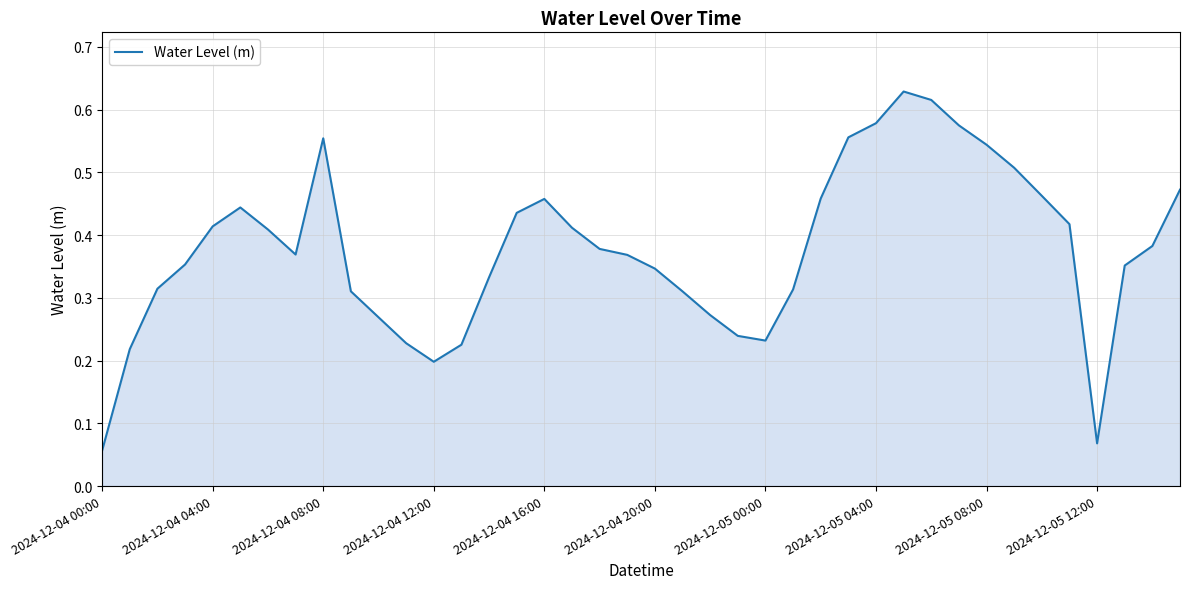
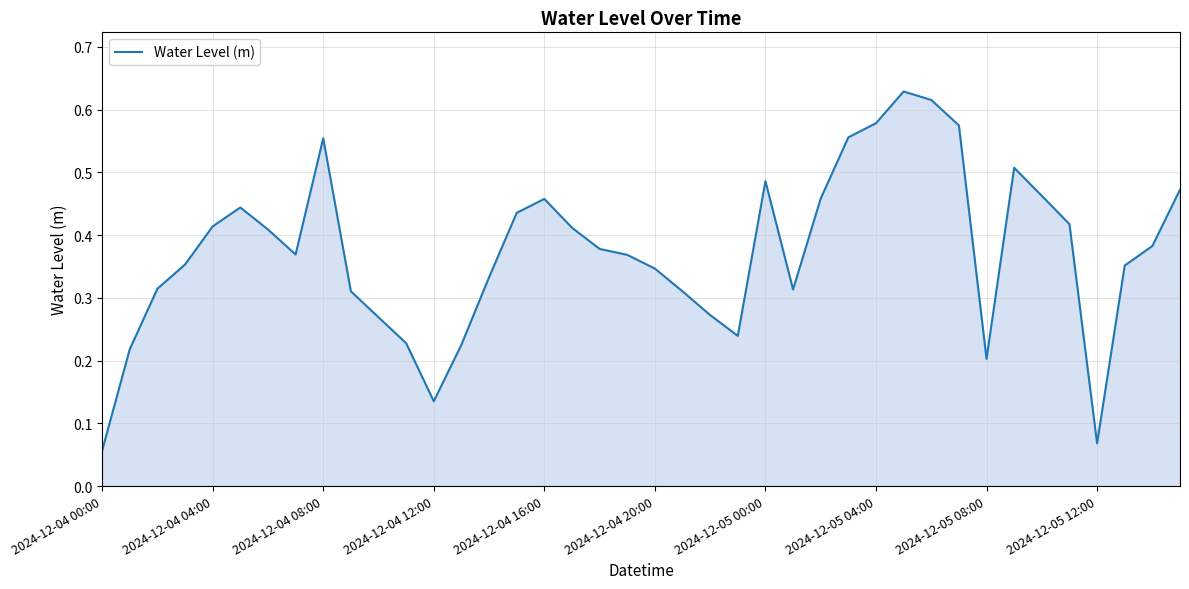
2024-12-04 12:00: 0.20 -> 0.14
2024-12-05 00:00: 0.23 -> 0.49
2024-12-05 08:00: 0.54 -> 0.20
